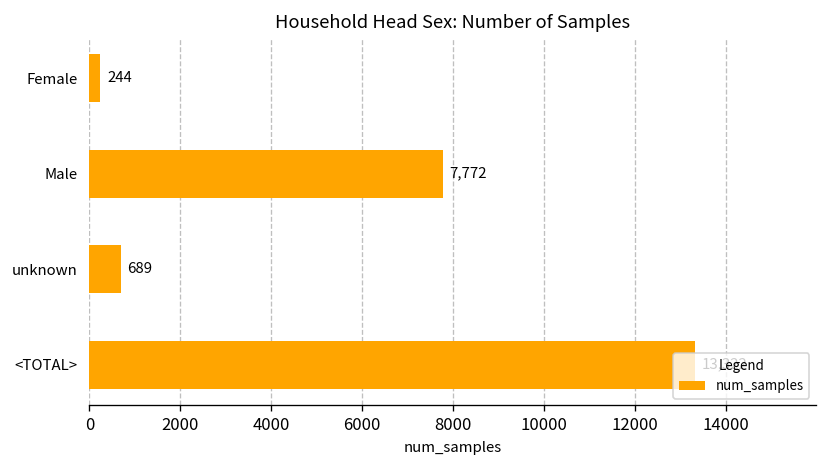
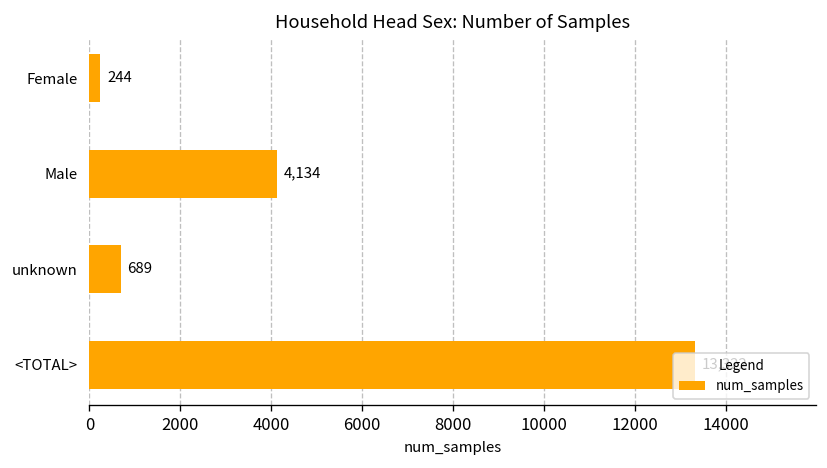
Male: 7,772 -> 4,134
